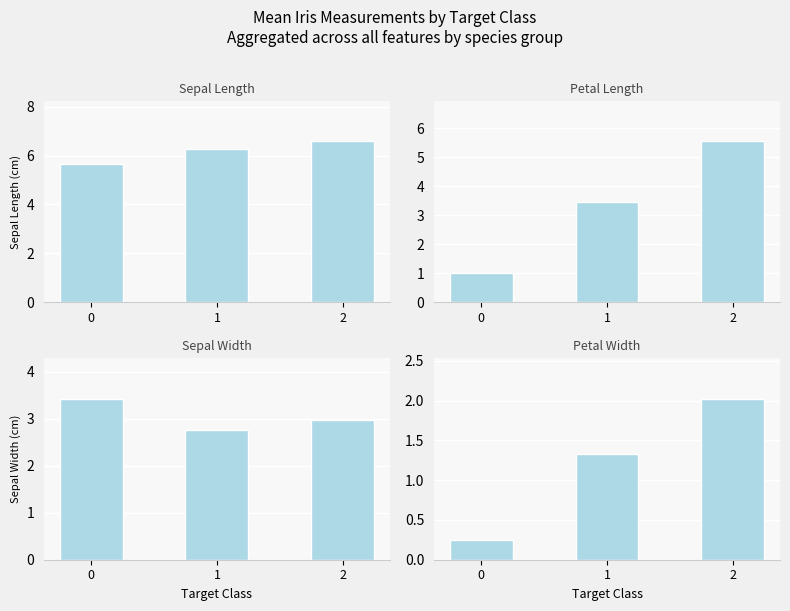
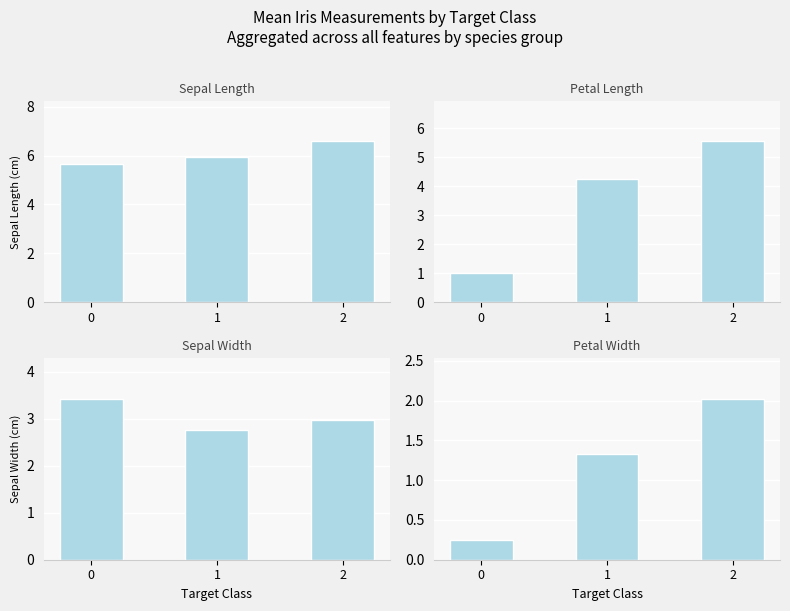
Sepal Length, 1: 6.3 -> 5.9
Petal Length, 1: 3.5 -> 4.3
